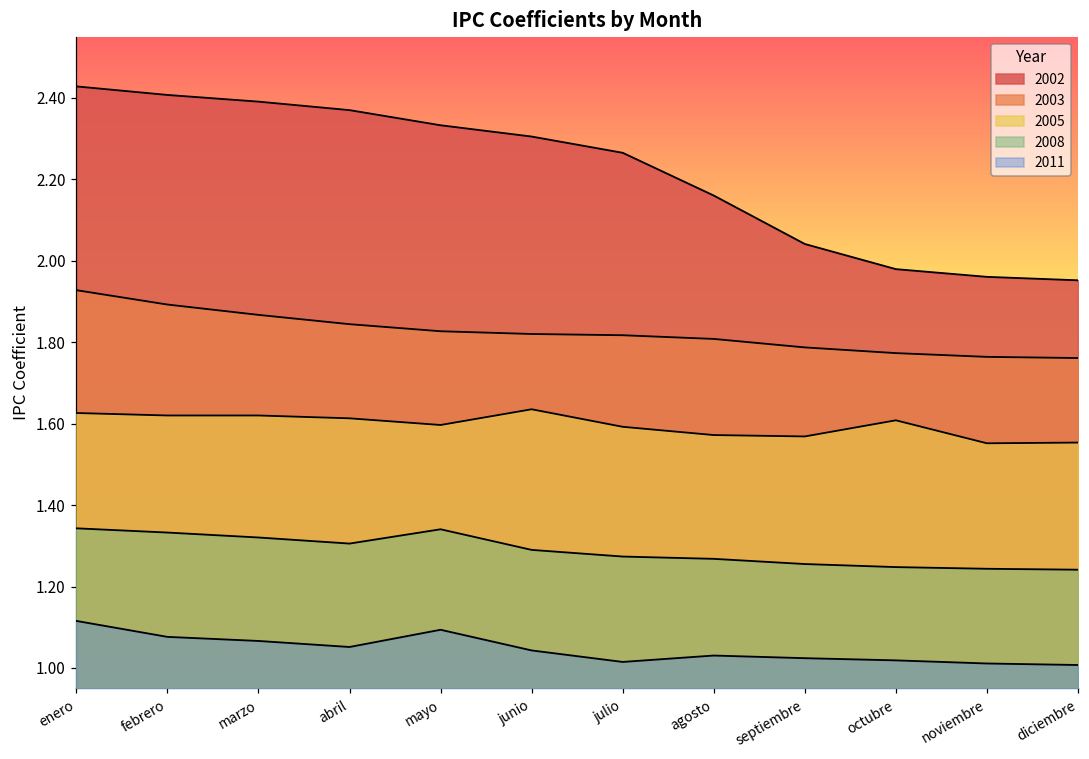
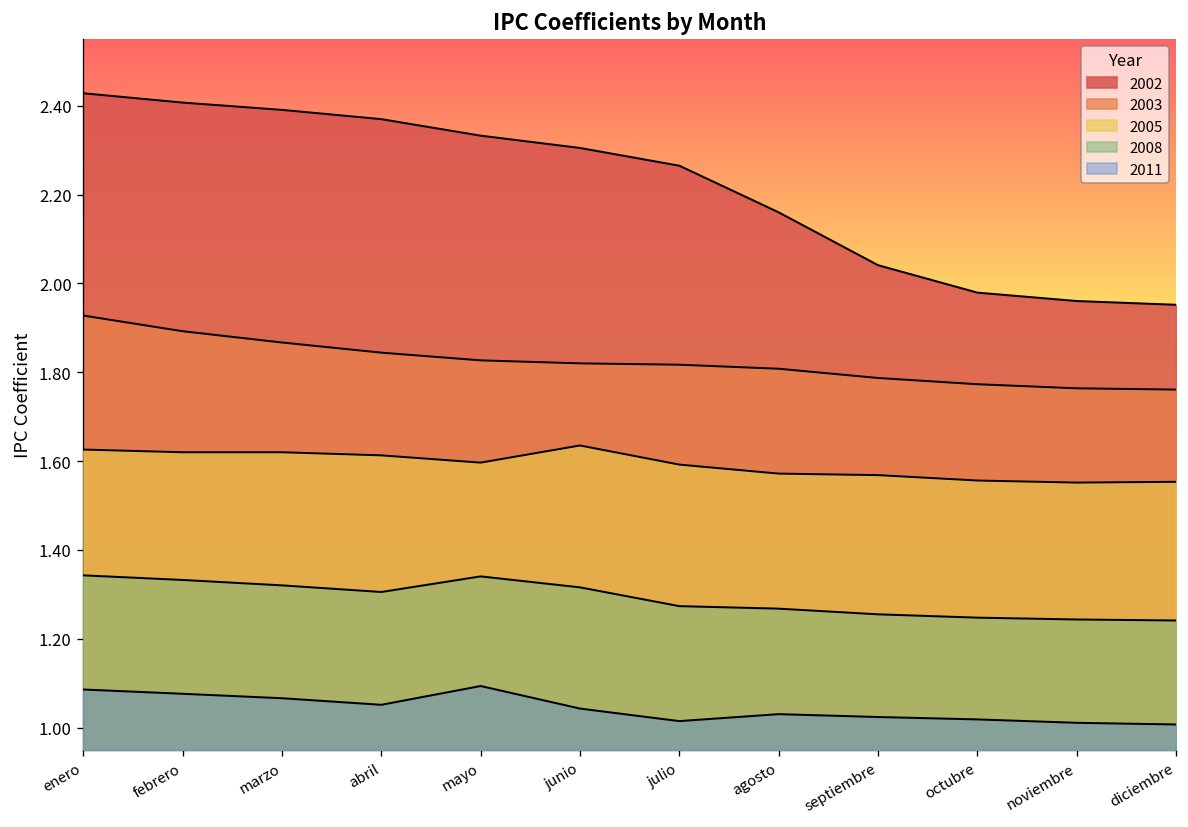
2011, enero: 1.12 -> 1.09
2008, junio: 1.29 -> 1.32
2005, octubre: 1.61 -> 1.56
